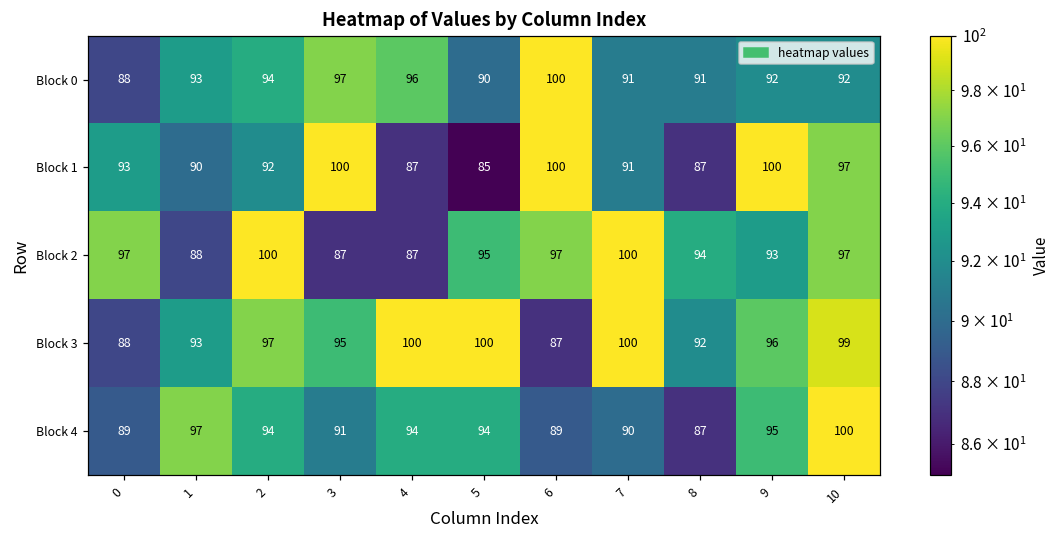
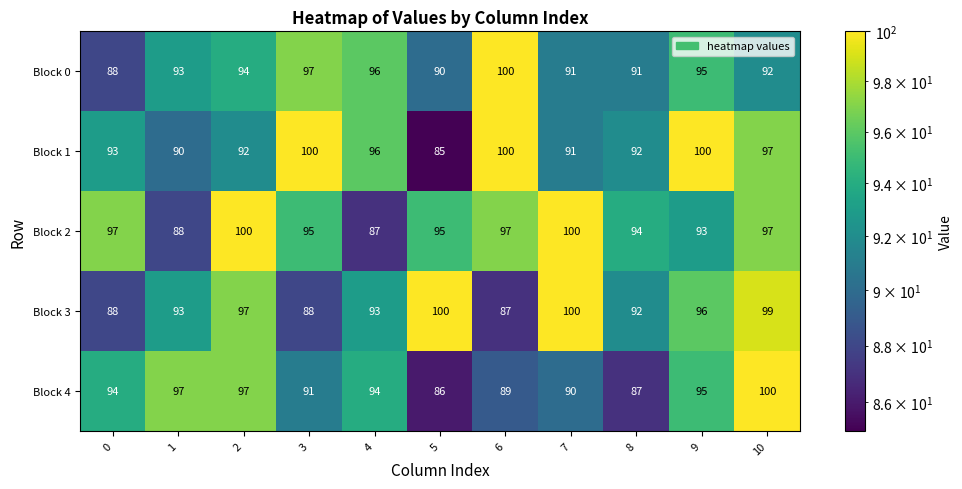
Block 0, 9: 92 -> 95
Block 1, 4: 87 -> 96
Block 1, 8: 87 -> 92
Block 2, 3: 87 -> 95
Block 3, 3: 95 -> 88
Block 3, 4: 100 -> 93
Block 4, 0: 89 -> 94
Block 4, 2: 94 -> 97
Block 4, 5: 94 -> 86
